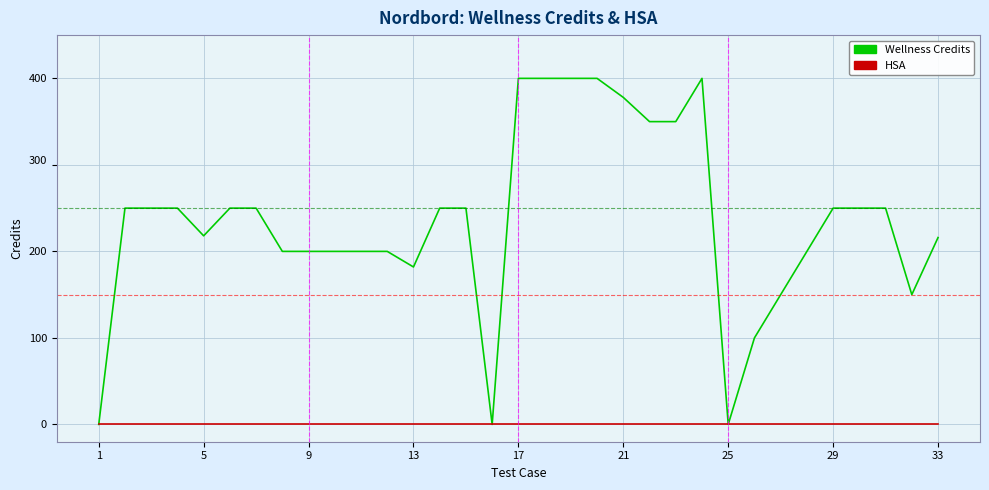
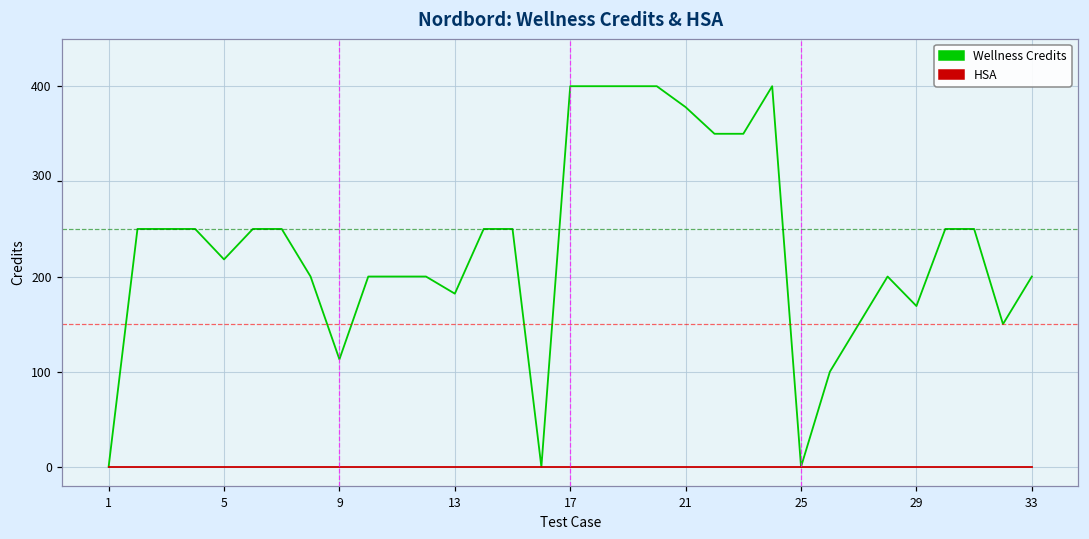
Wellness Credits, 9: 200 -> 110
Wellness Credits, 29: 250 -> 170
Wellness Credits, 33: 220 -> 200
